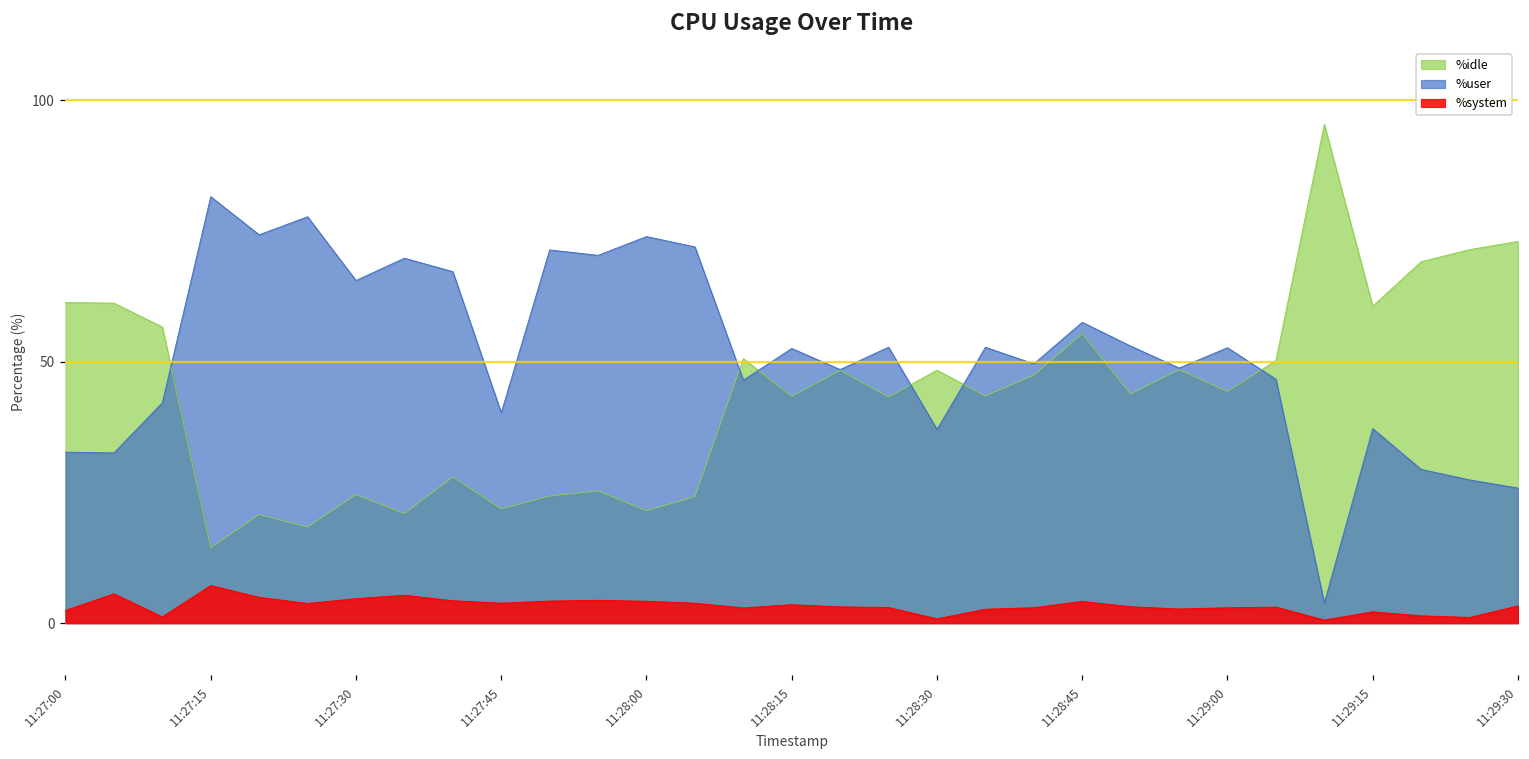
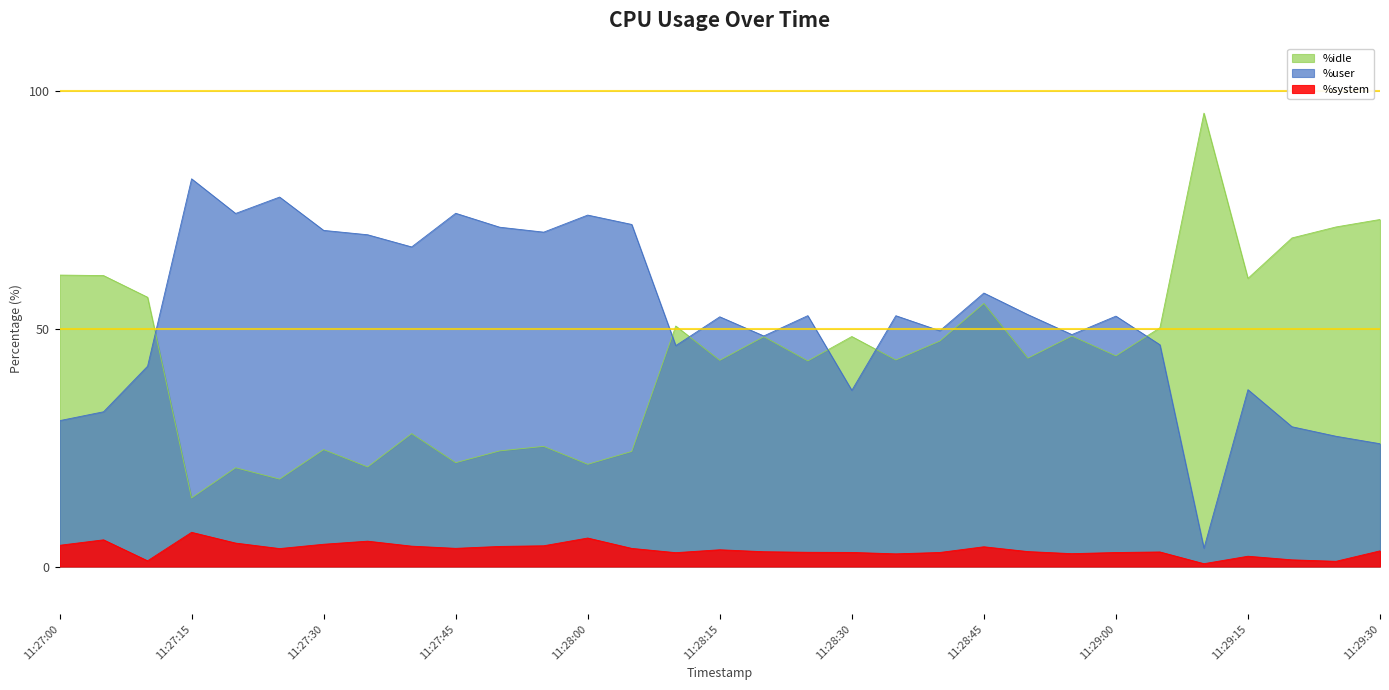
%user, 11:27:00: 33 -> 31
%system, 11:27:00: 2 -> 4
%user, 11:27:30: 66 -> 71
%user, 11:27:45: 40 -> 74
%system, 11:28:00: 4 -> 6
%system, 11:28:30: 1 -> 3
